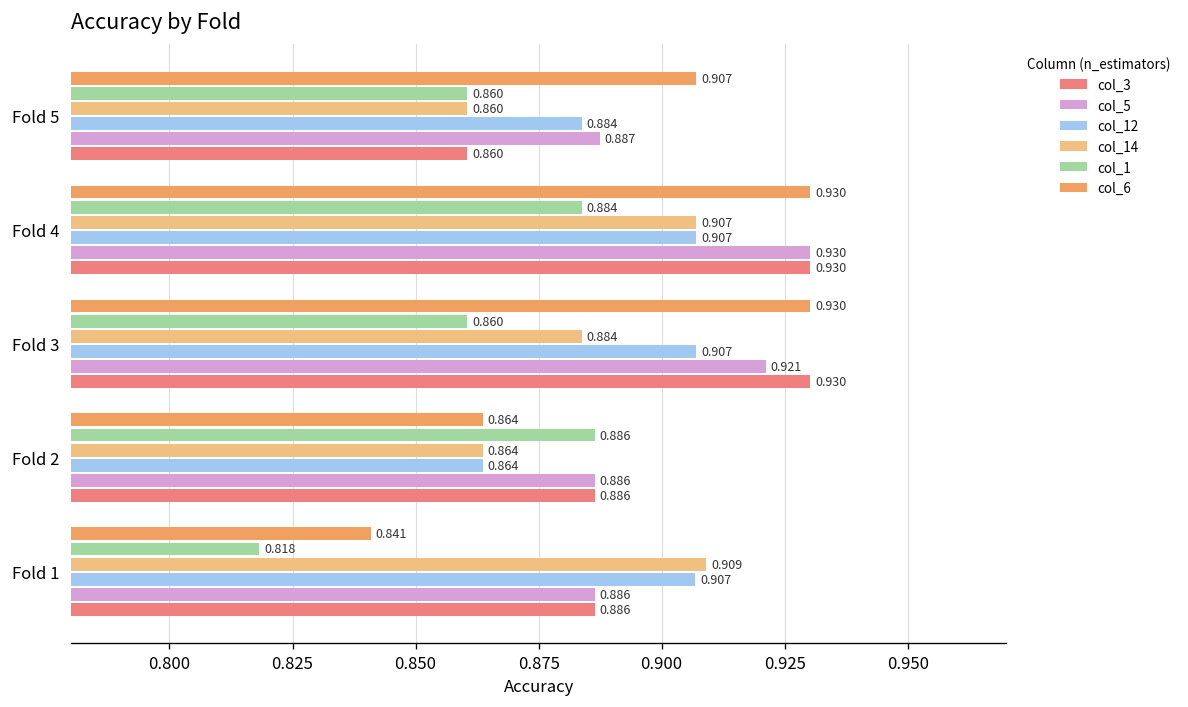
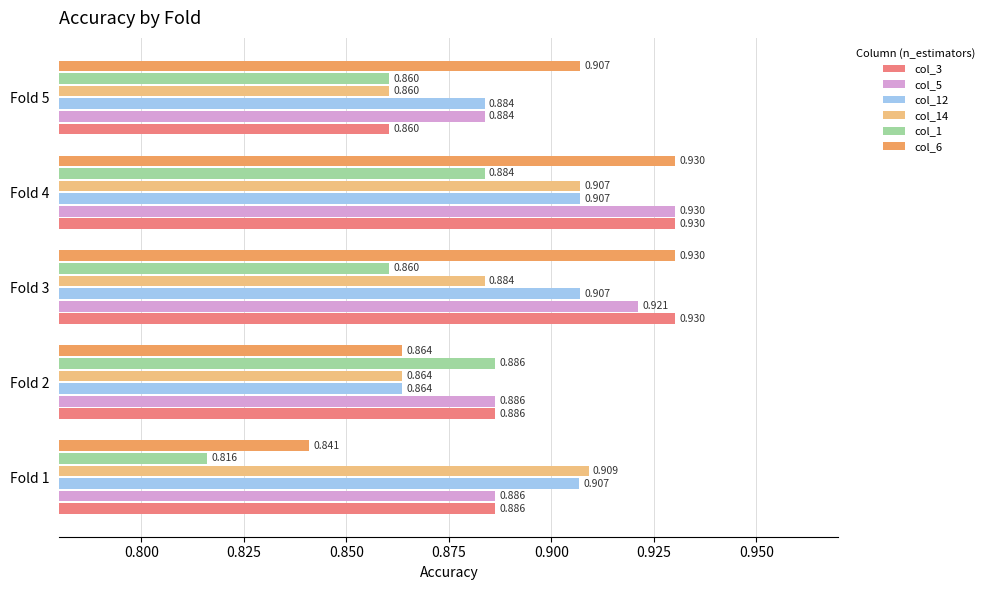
col_5, Fold 5: 0.887 -> 0.884
col_1, Fold 1: 0.818 -> 0.816
